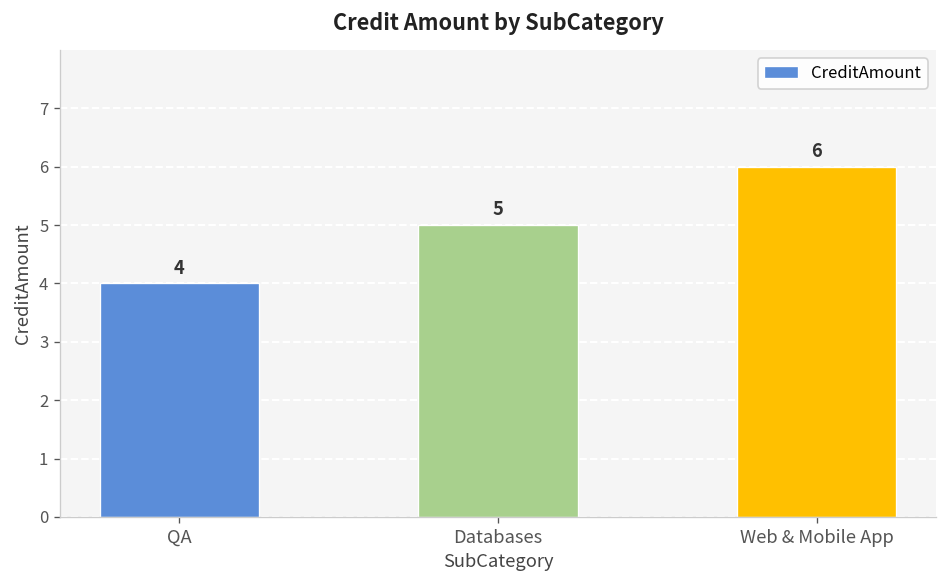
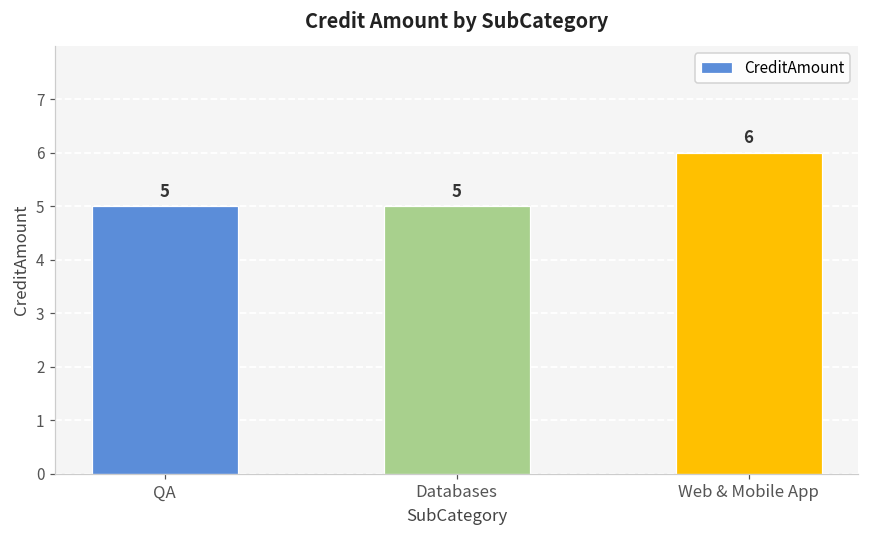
QA: 4 -> 5
